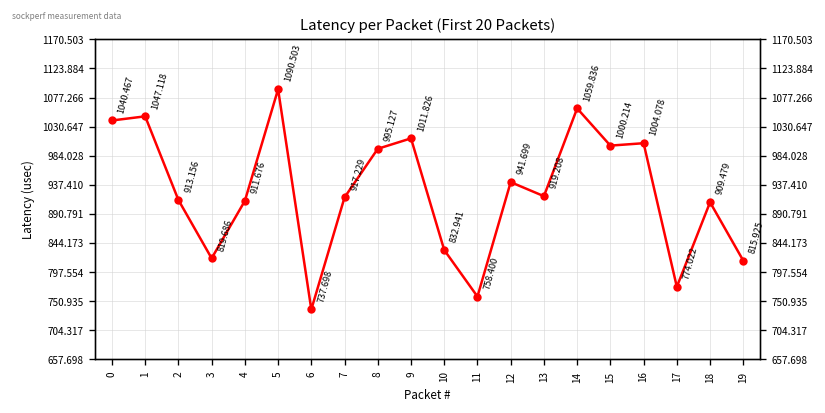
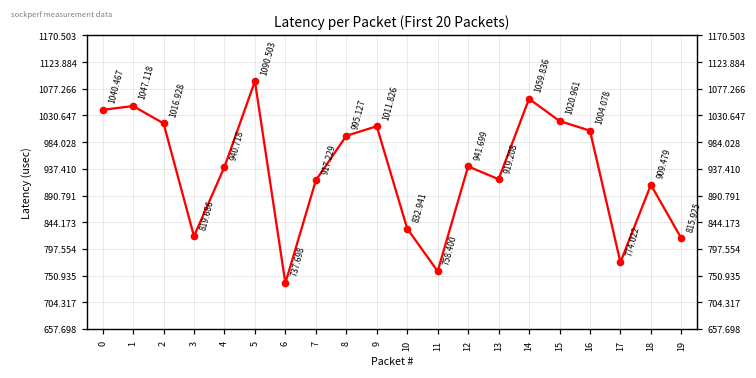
2: 913.156 -> 1016.928
4: 911.676 -> 940.718
15: 1000.214 -> 1020.961
